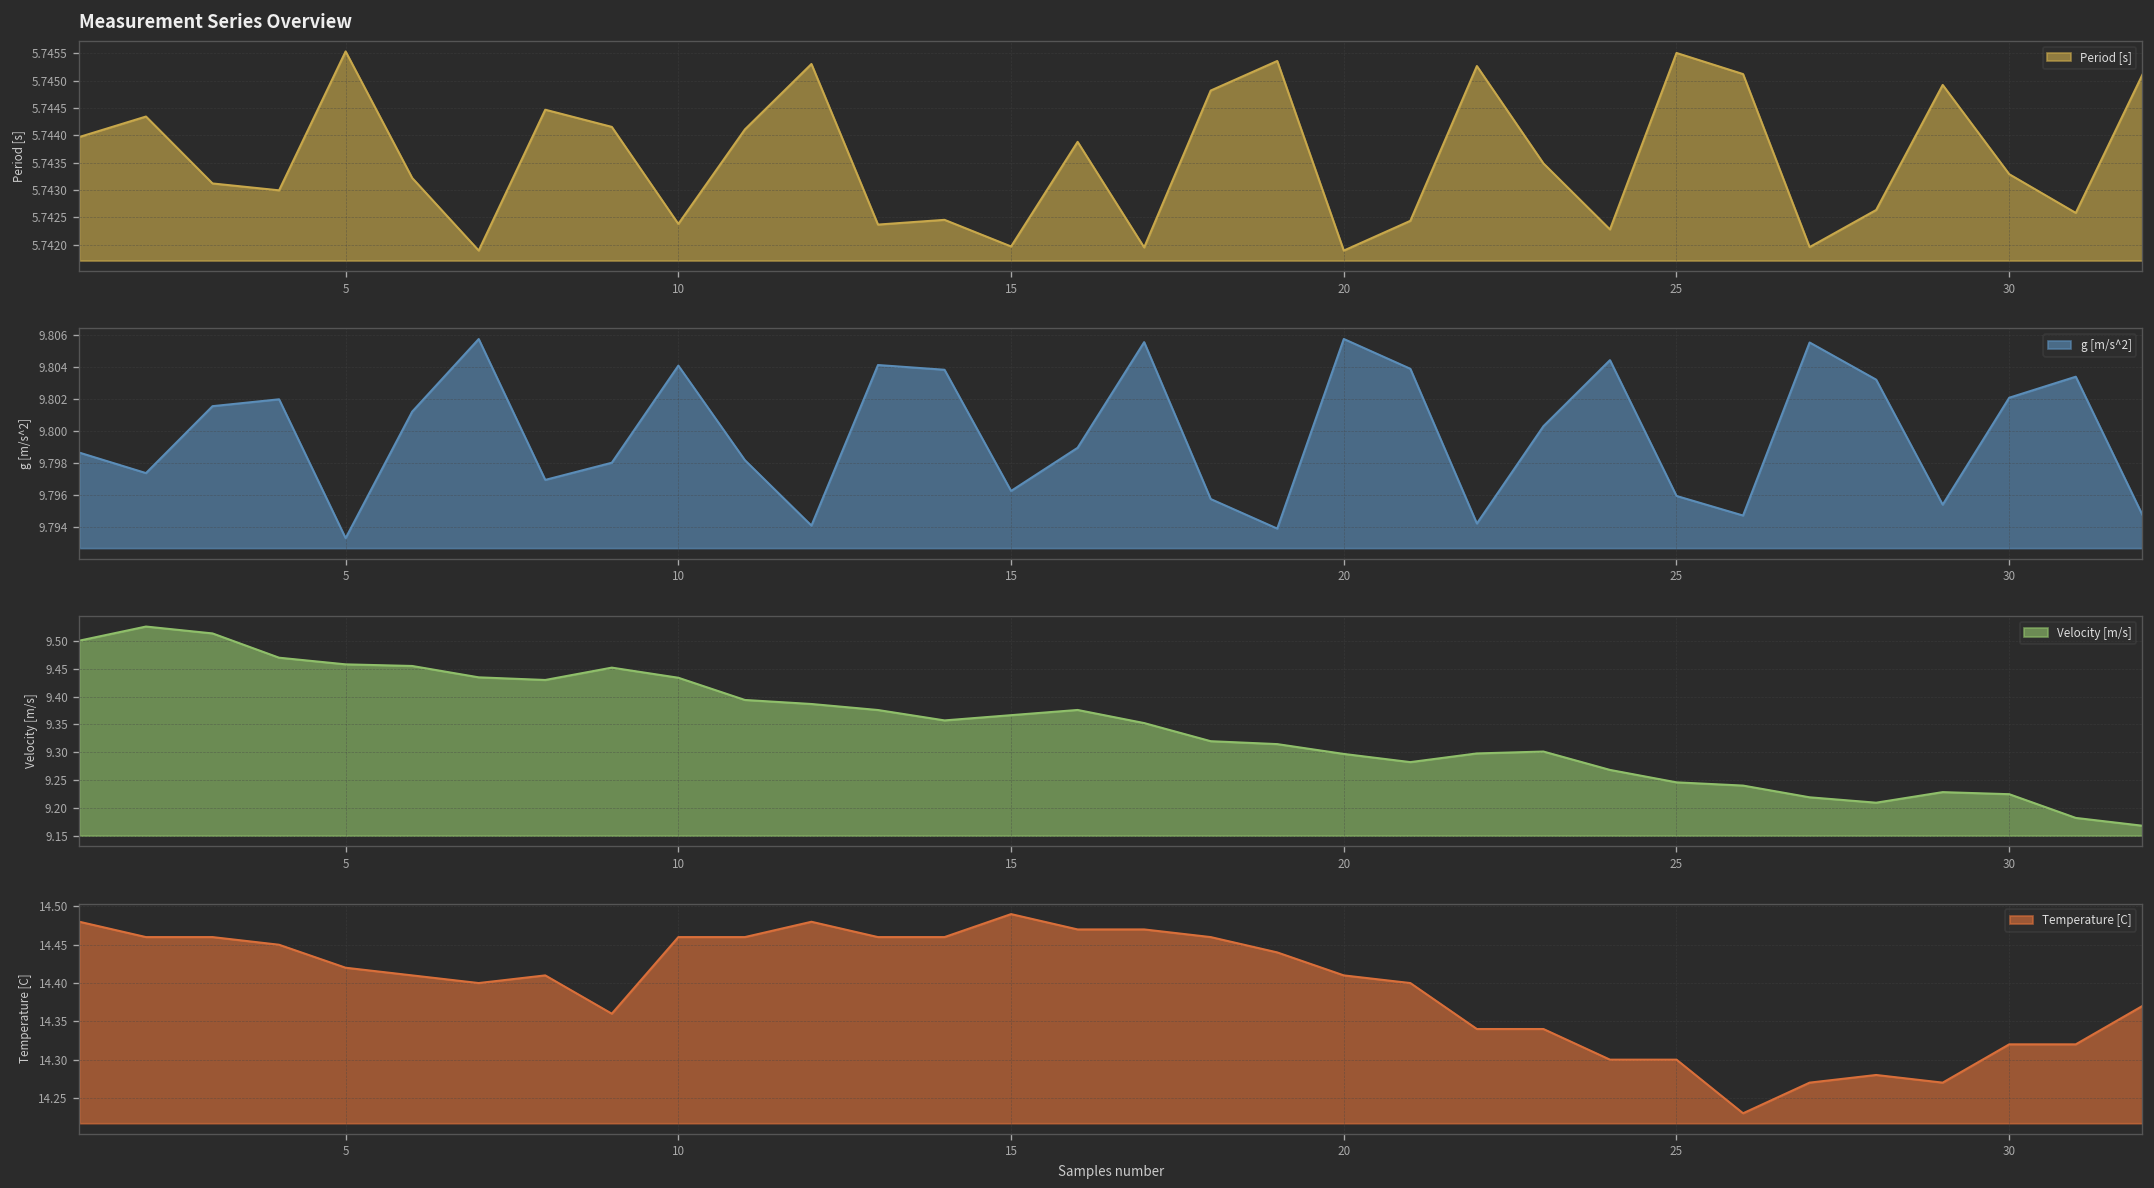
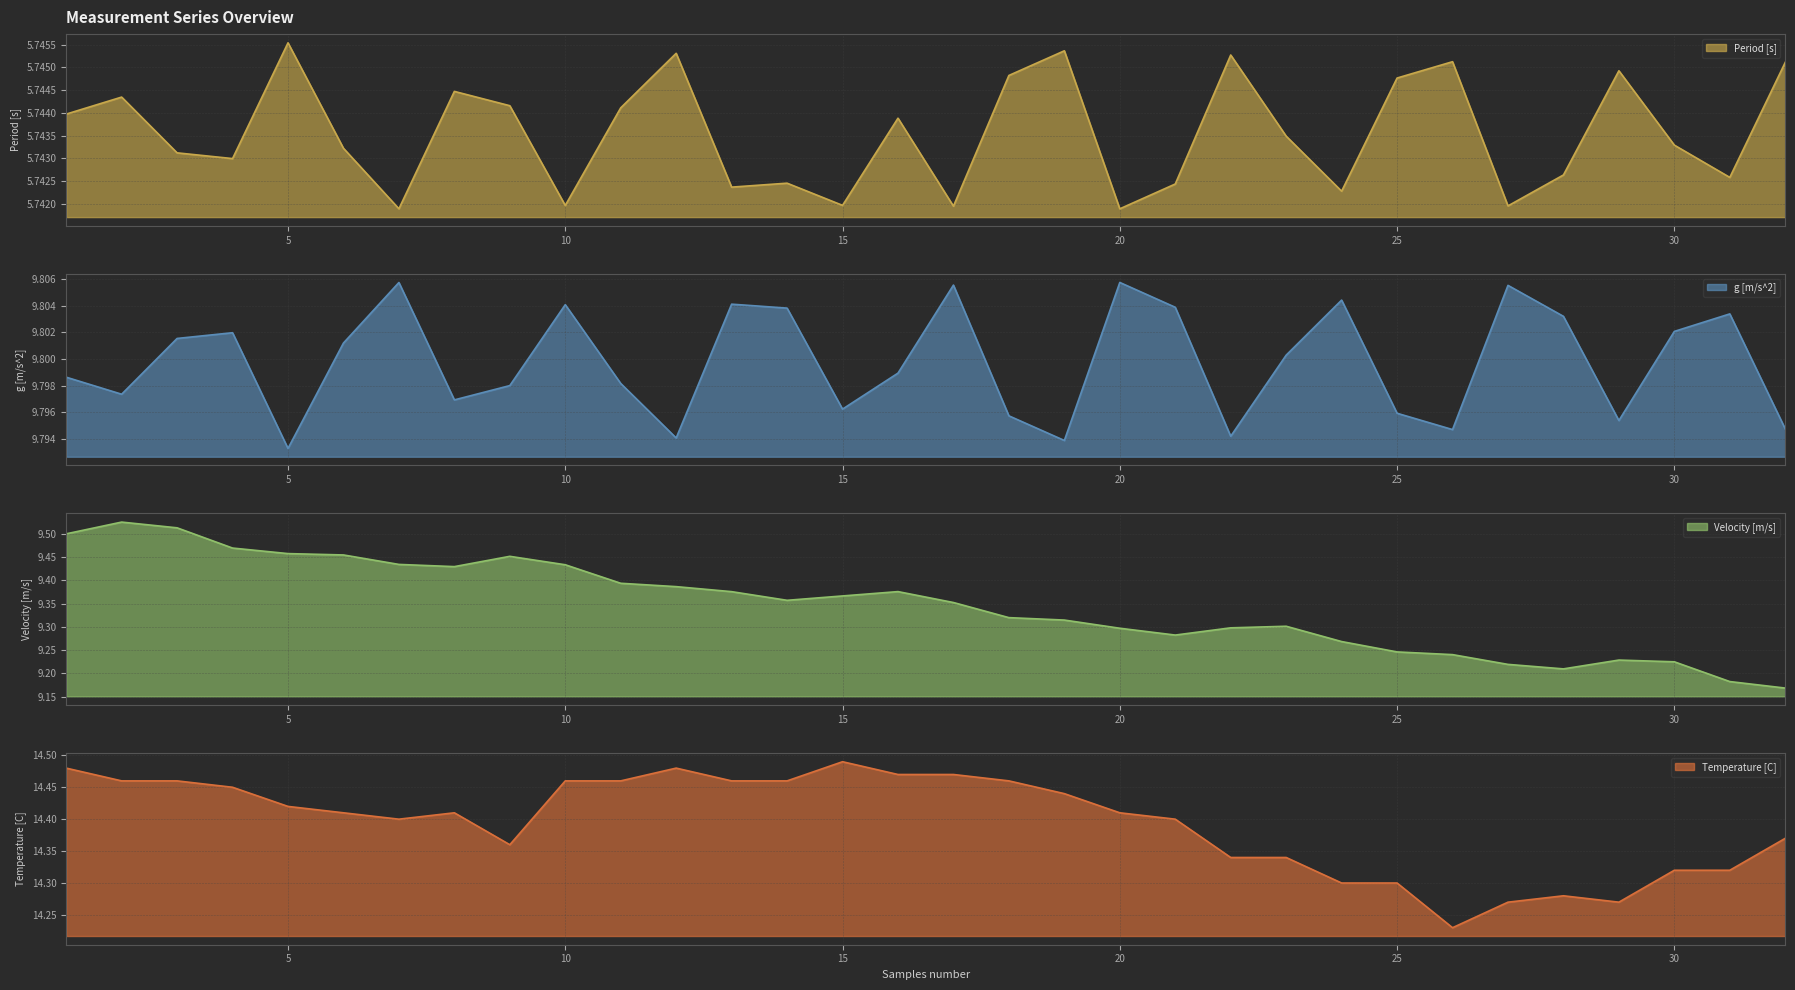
Measurement Series Overview, 10: 5.7424 -> 5.7420
Measurement Series Overview, 25: 5.7455 -> 5.7448
